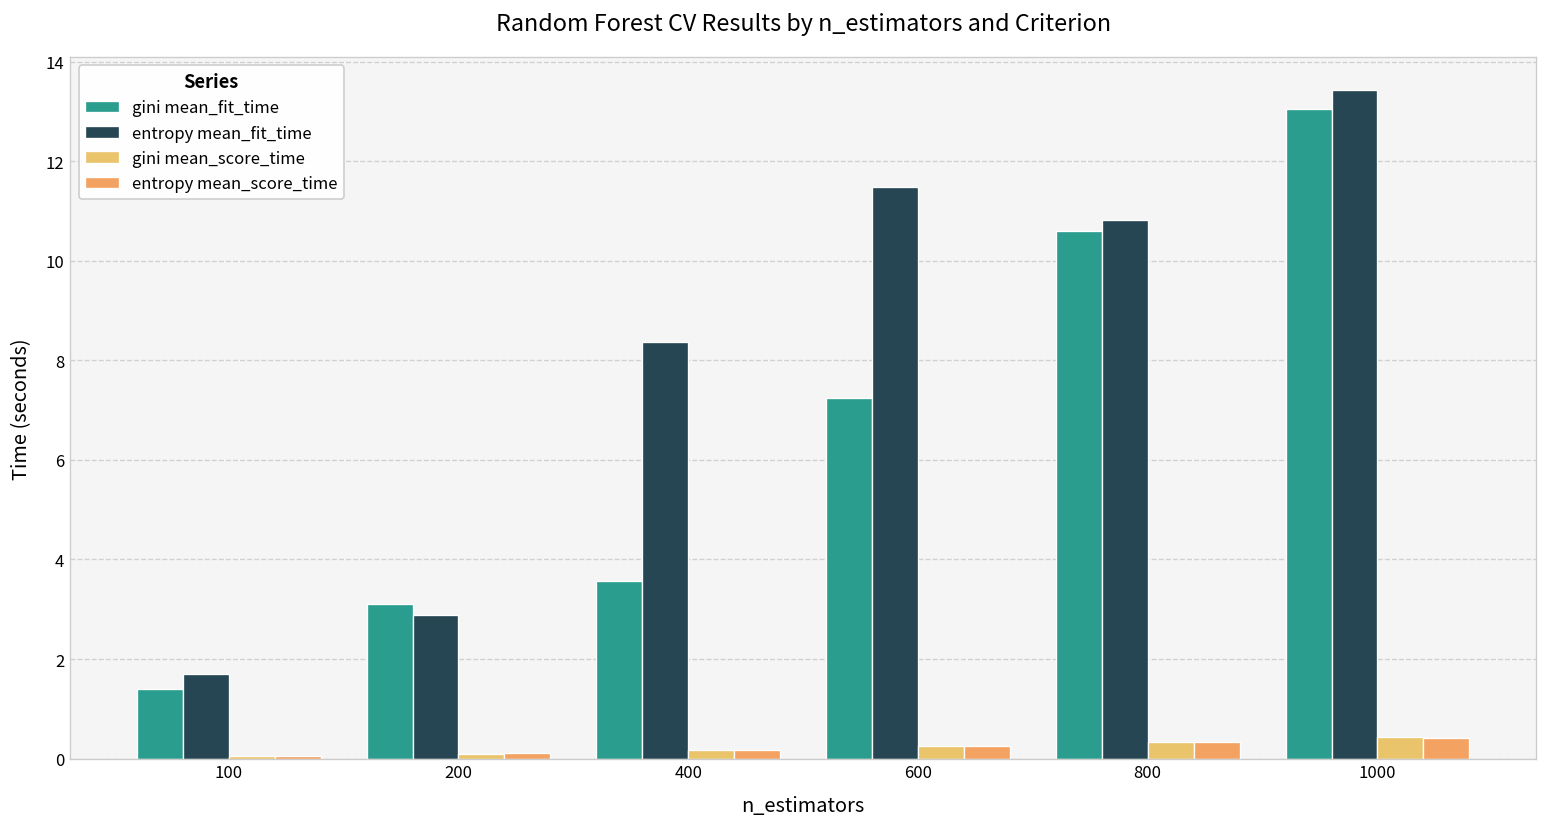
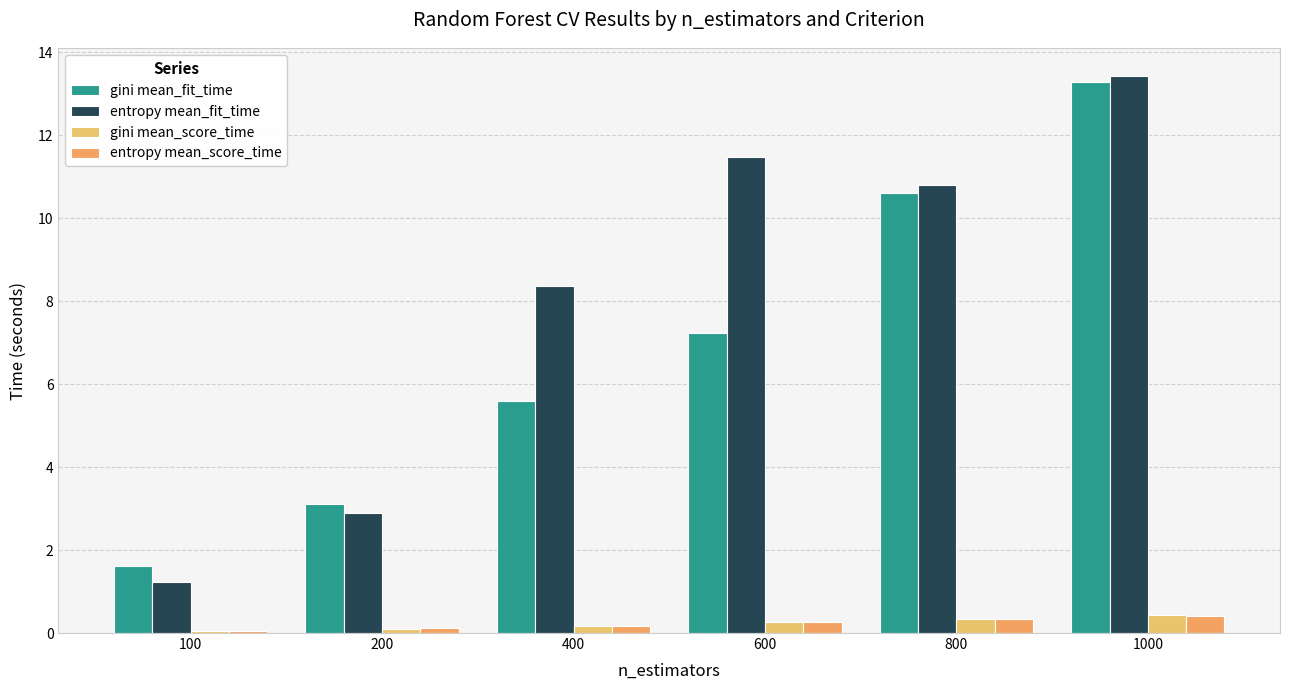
gini mean_fit_time, 100: 1.4 -> 1.6
entropy mean_fit_time, 100: 1.7 -> 1.2
gini mean_fit_time, 400: 3.6 -> 5.6
gini mean_fit_time, 1000: 13.0 -> 13.3
